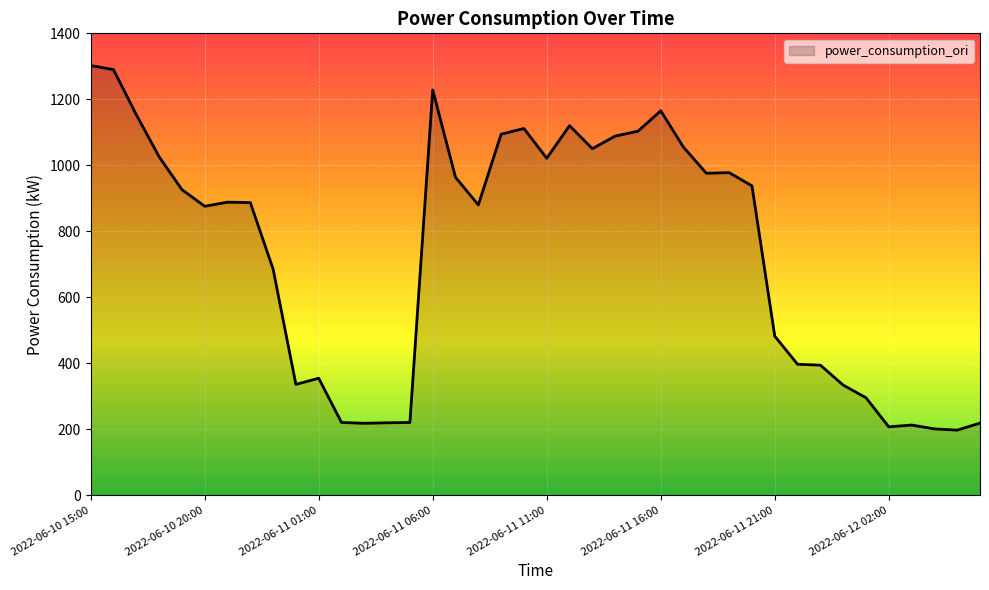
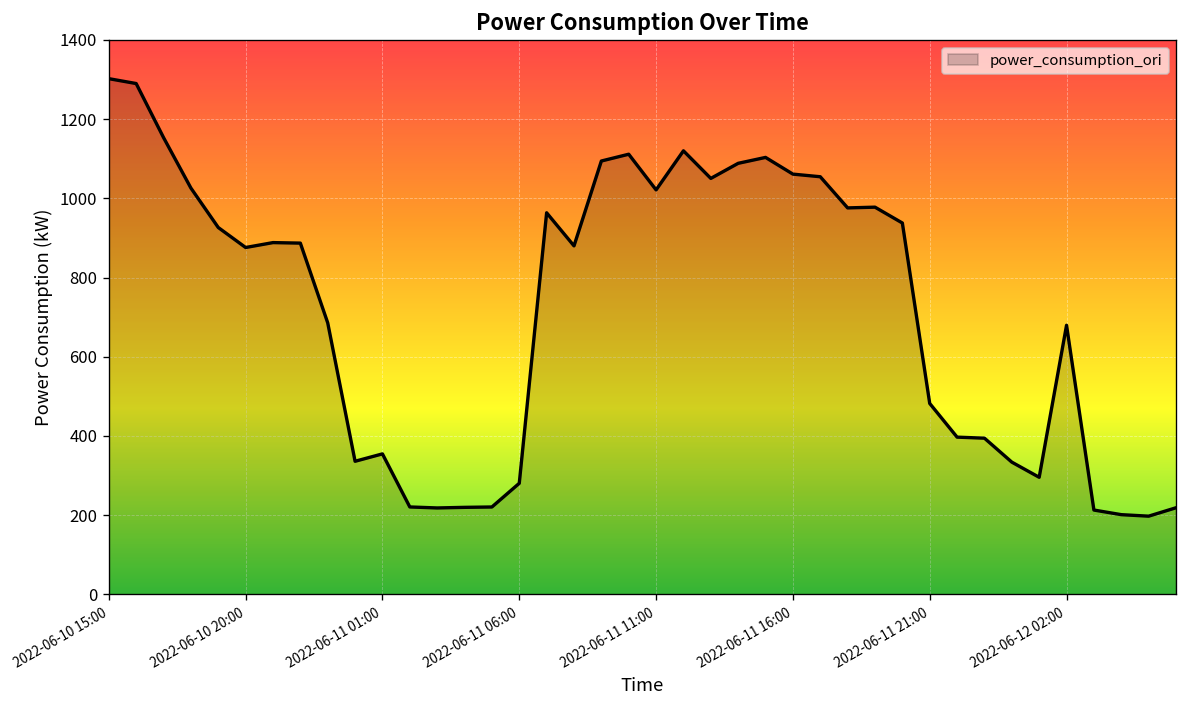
2022-06-11 06:00: 1230 -> 280
2022-06-11 16:00: 1170 -> 1060
2022-06-12 02:00: 210 -> 680
